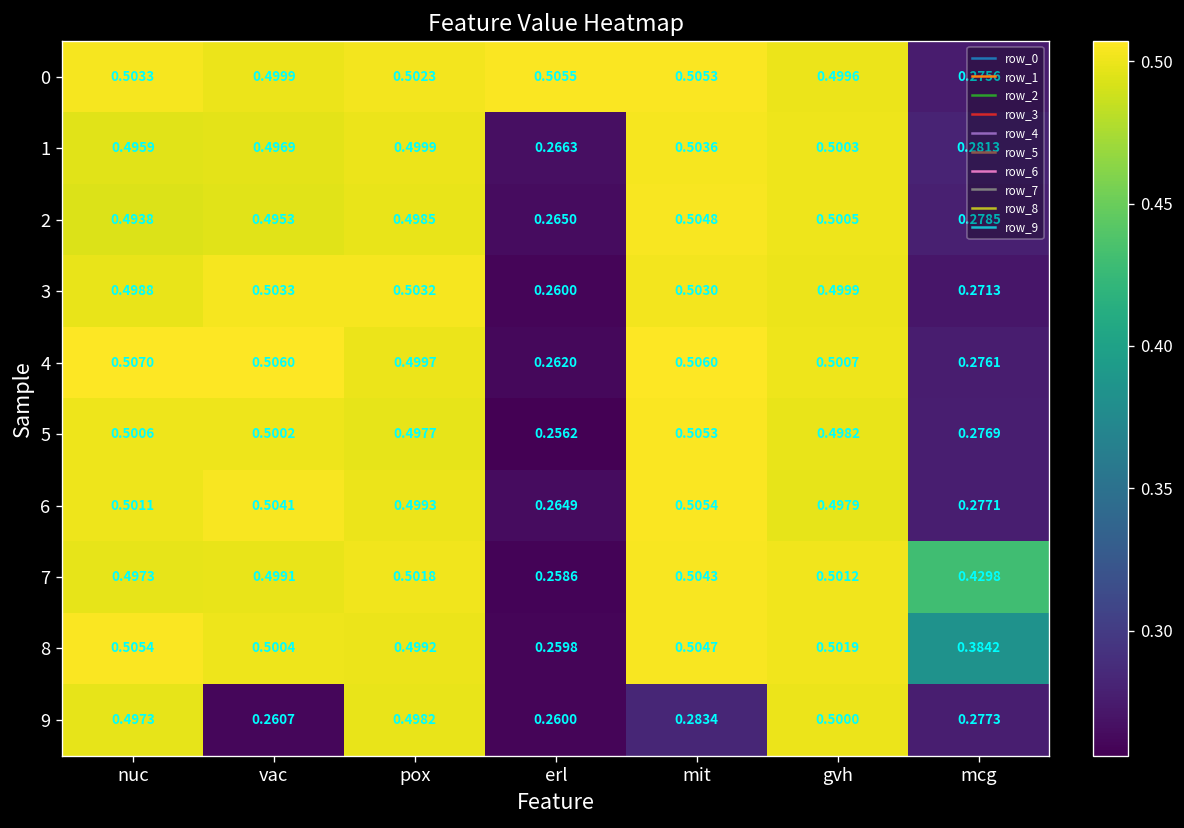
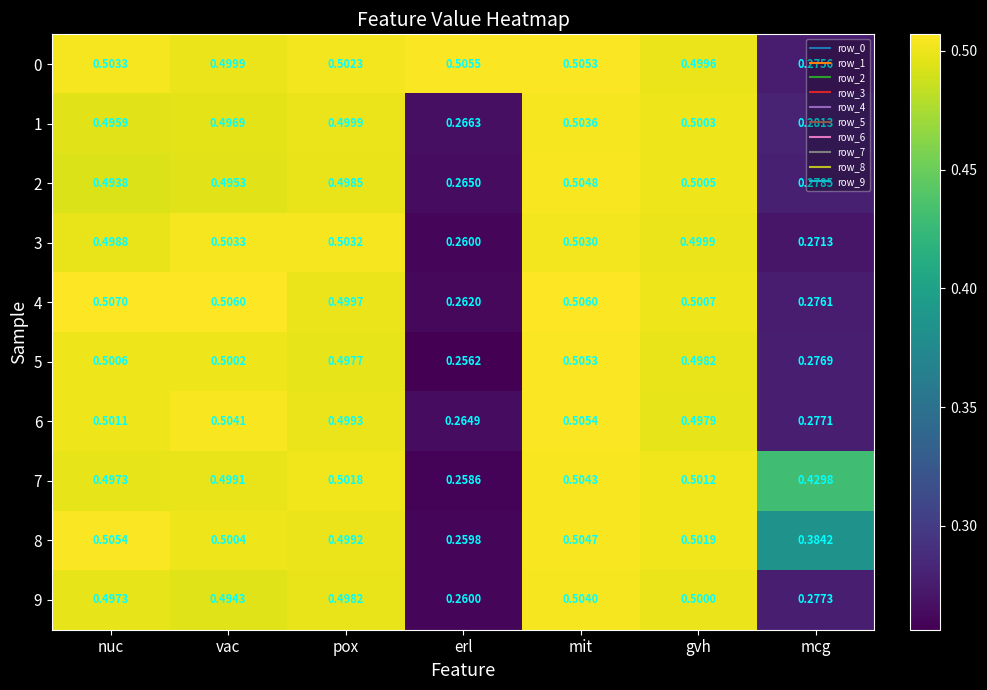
9, vac: 0.2607 -> 0.4943
9, mit: 0.2834 -> 0.5040
